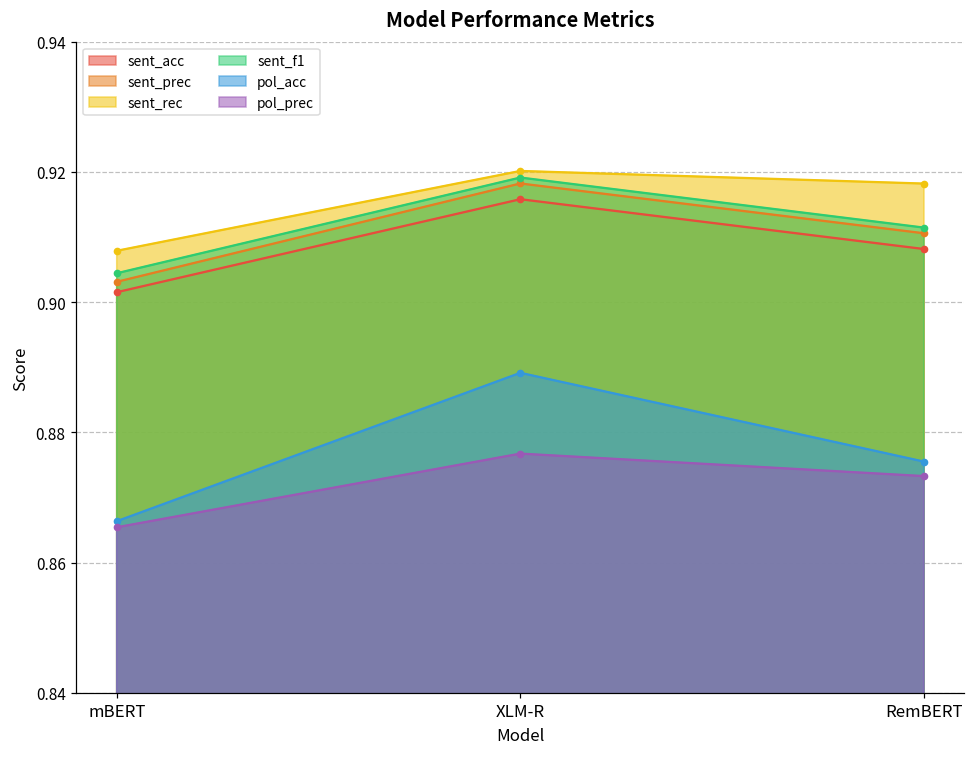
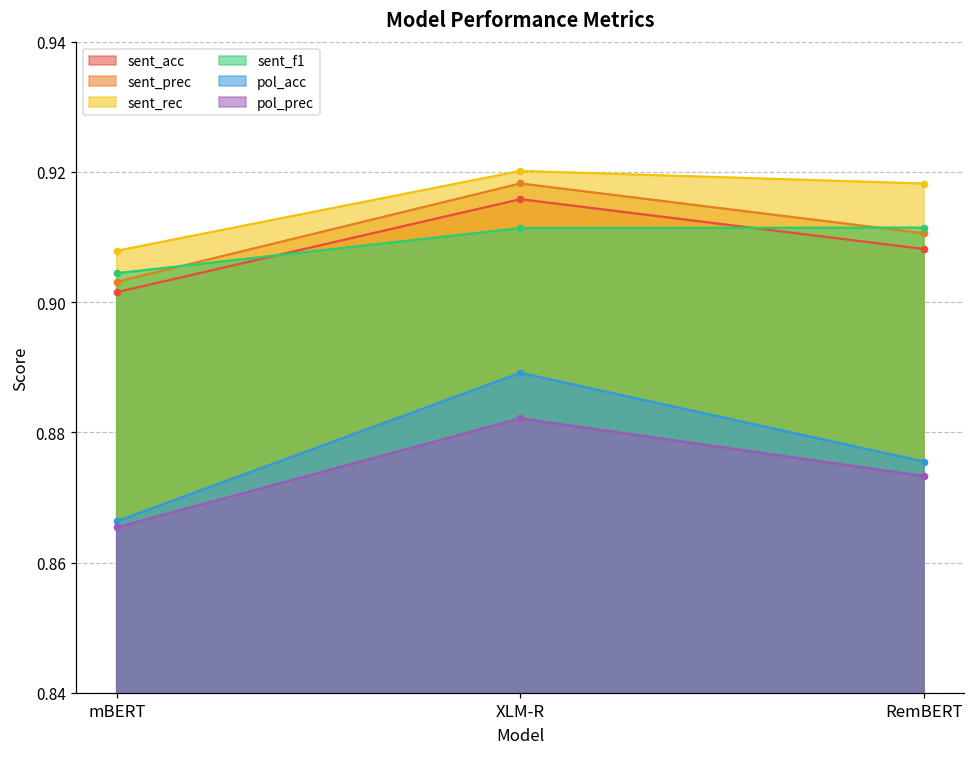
sent_f1, XLM-R: 0.919 -> 0.911
pol_prec, XLM-R: 0.877 -> 0.882
